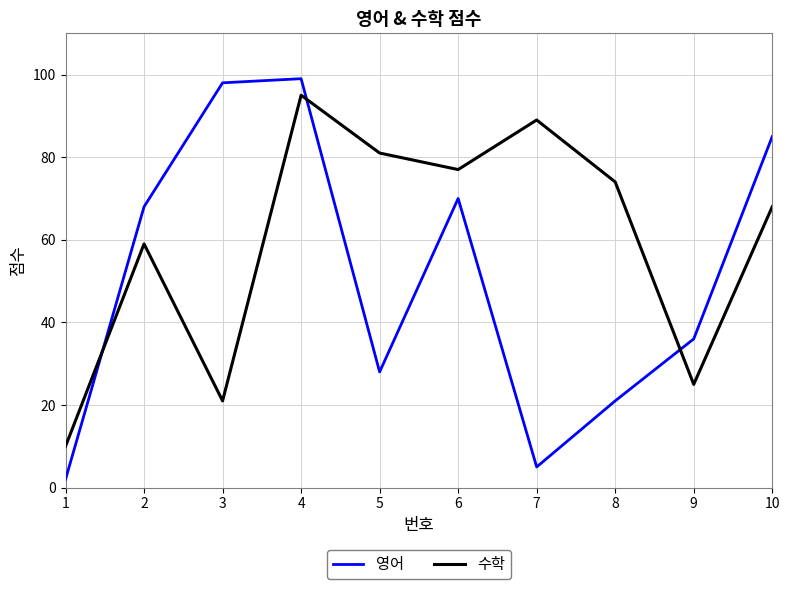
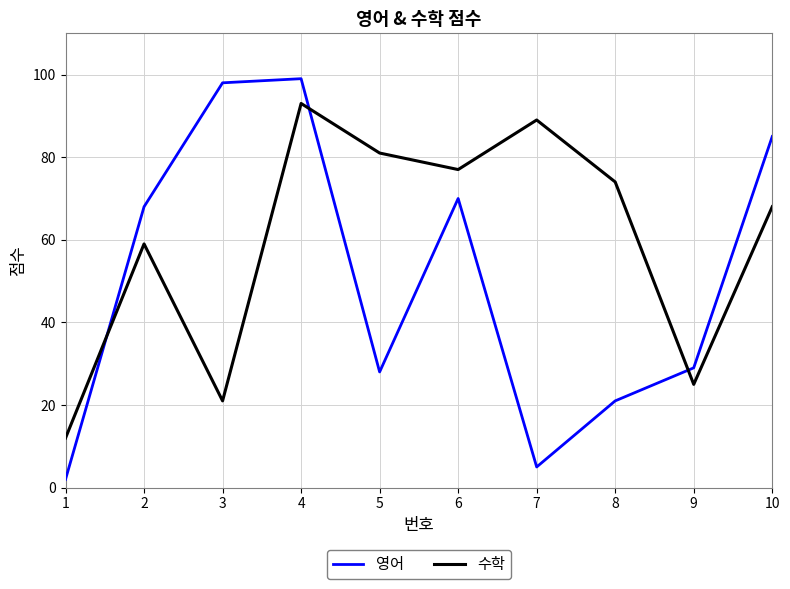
수학, 1: 10 -> 12
수학, 4: 95 -> 93
영어, 9: 36 -> 29
